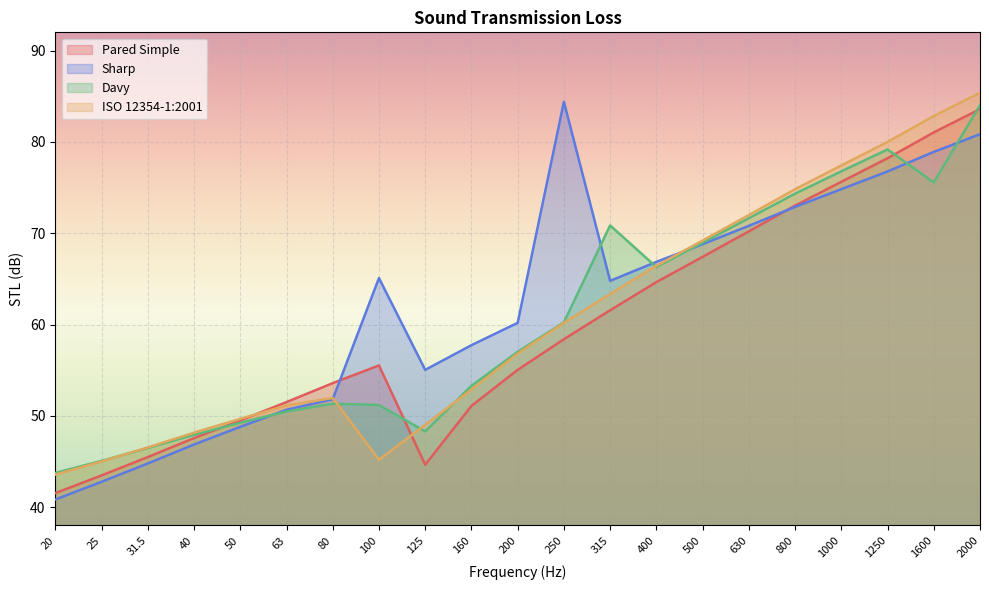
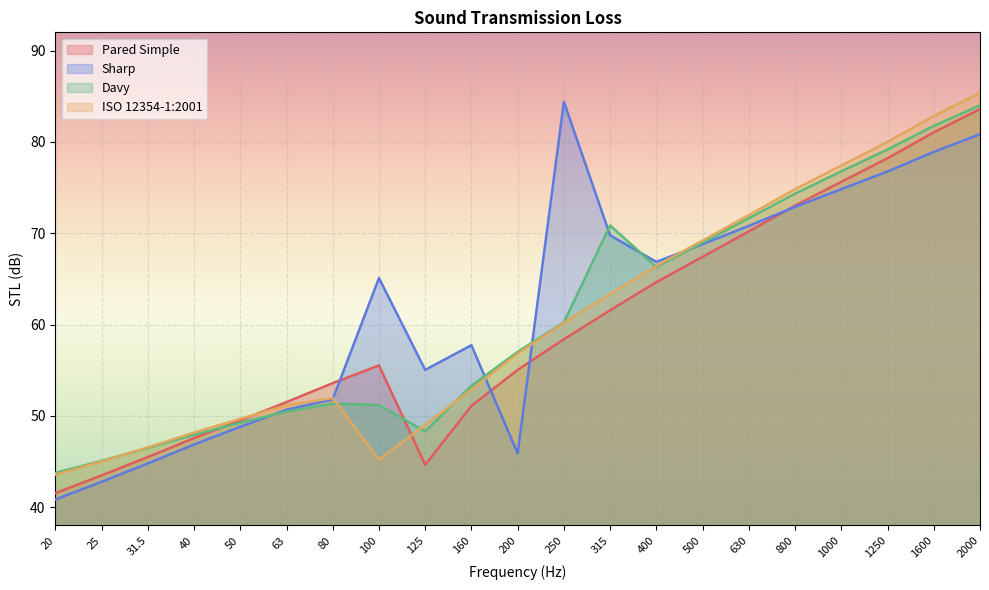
Sharp, 200: 60 -> 46
Sharp, 315: 65 -> 70
Davy, 1600: 76 -> 82
